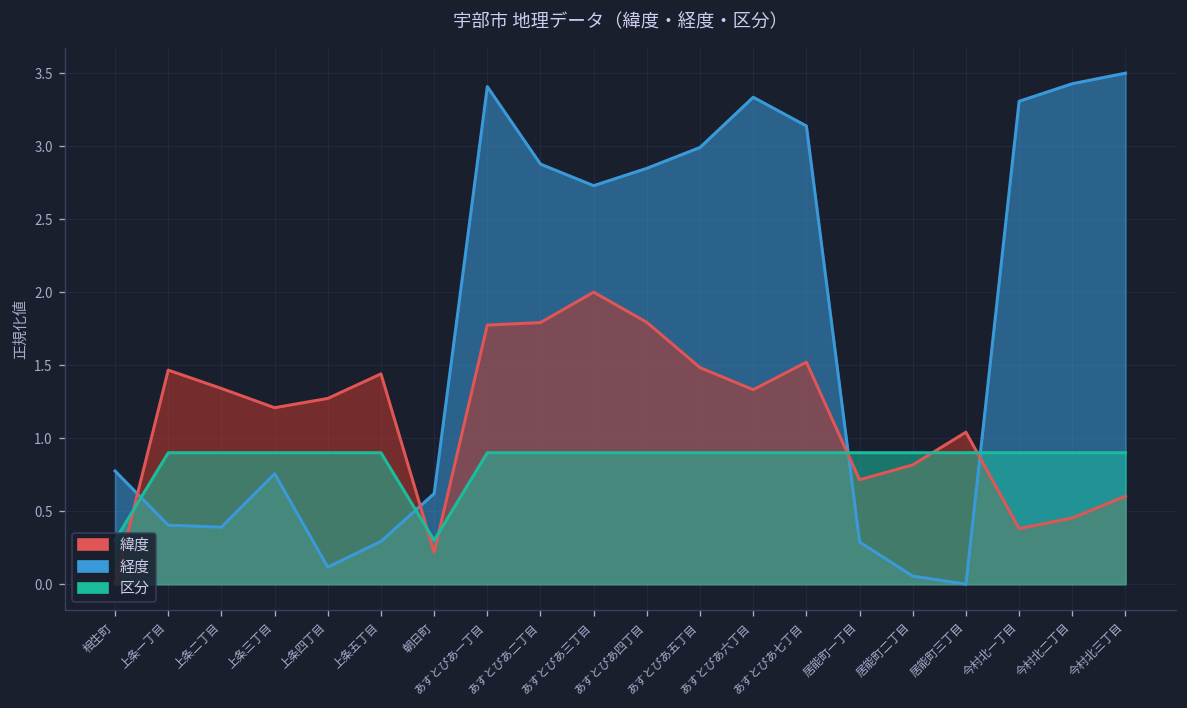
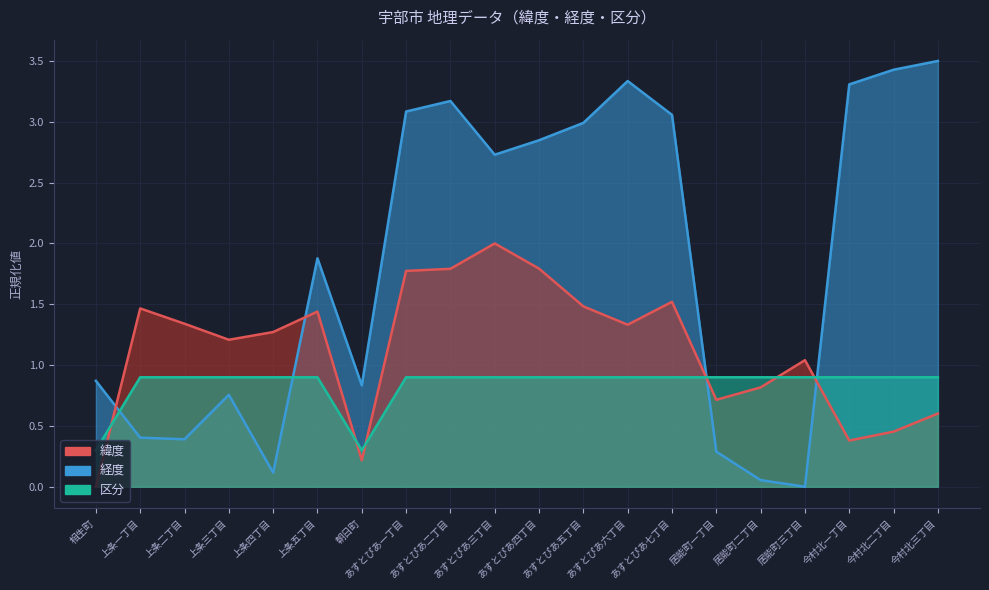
経度, 相生町: 0.77 -> 0.87
経度, 上条五丁目: 0.29 -> 1.88
経度, 朝日町: 0.62 -> 0.83
経度, あすとぴあ一丁目: 3.41 -> 3.08
経度, あすとぴあ二丁目: 2.88 -> 3.17
経度, あすとぴあ七丁目: 3.14 -> 3.06
